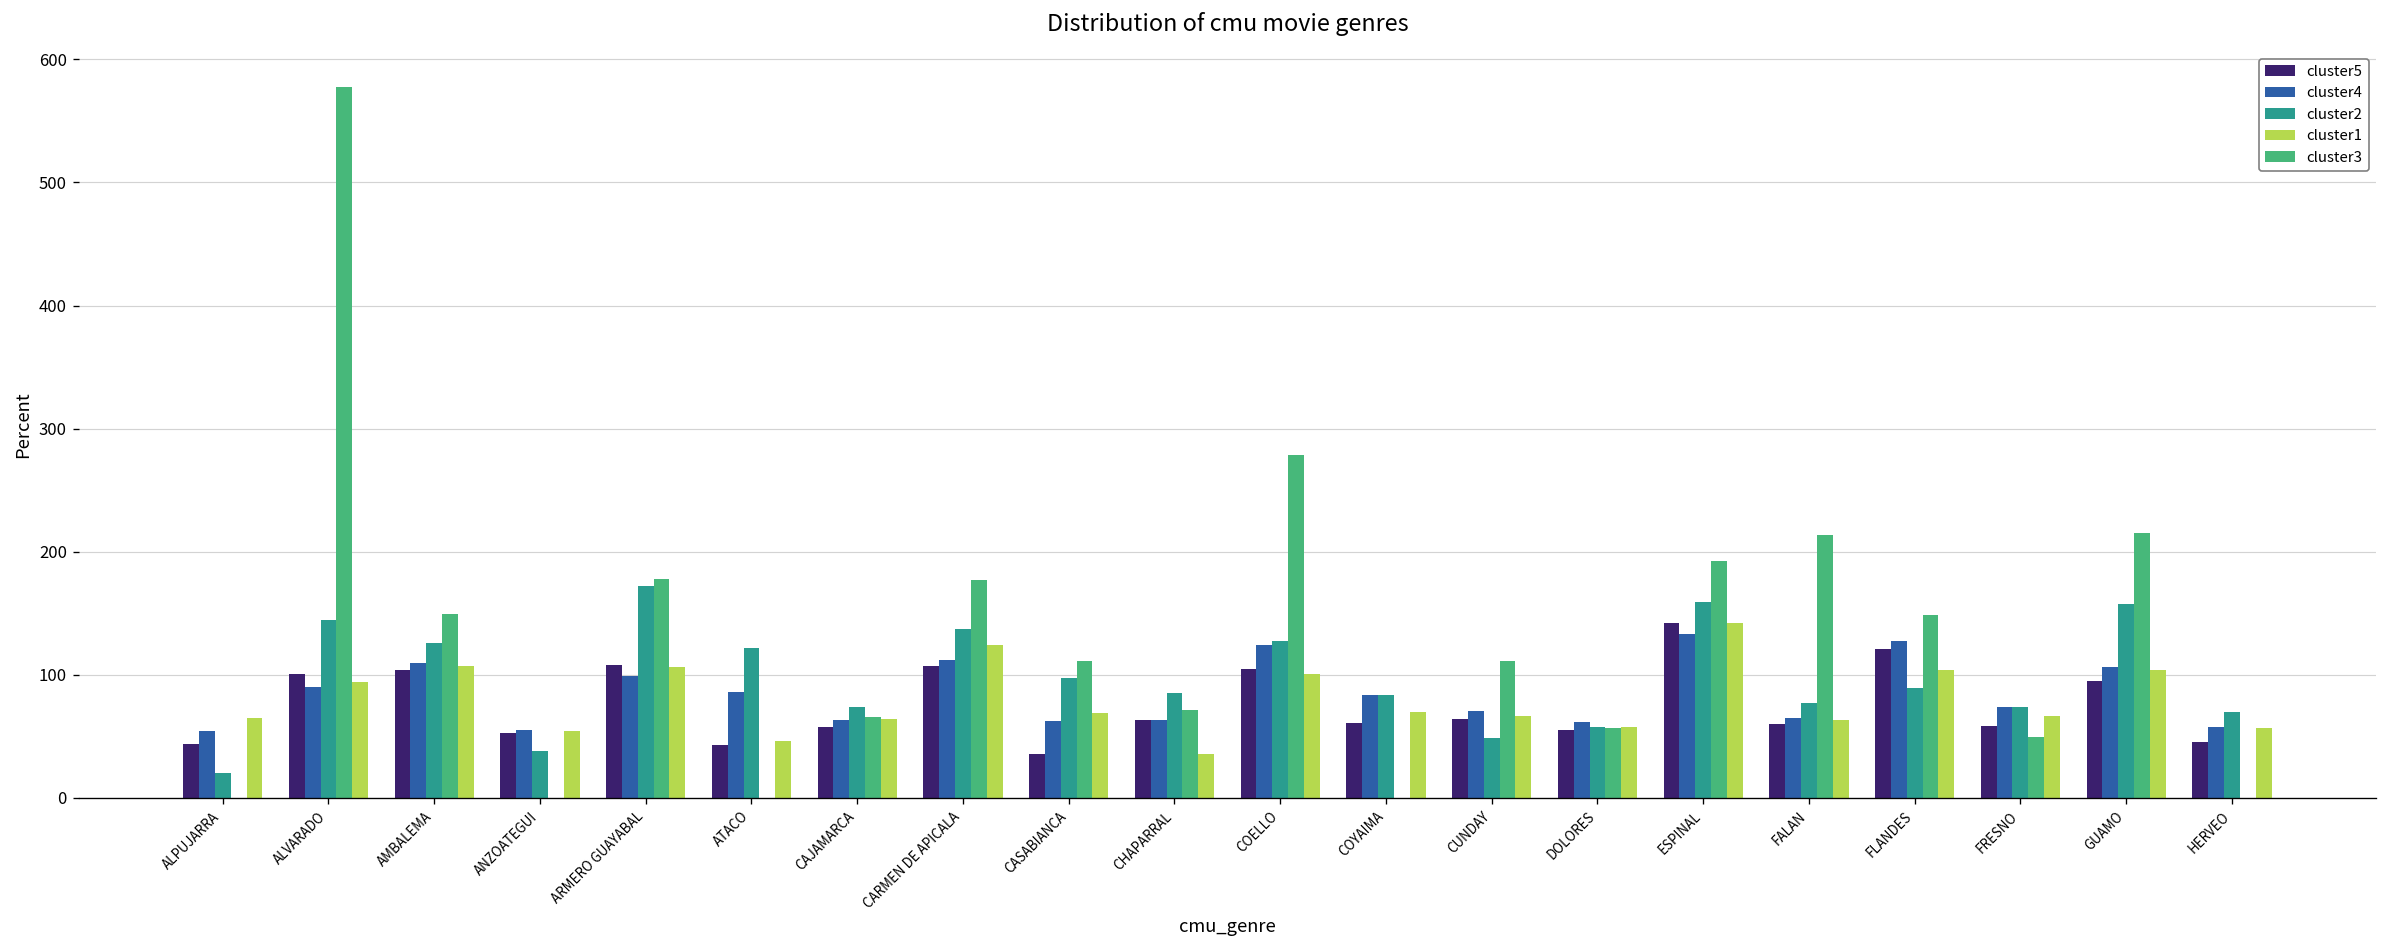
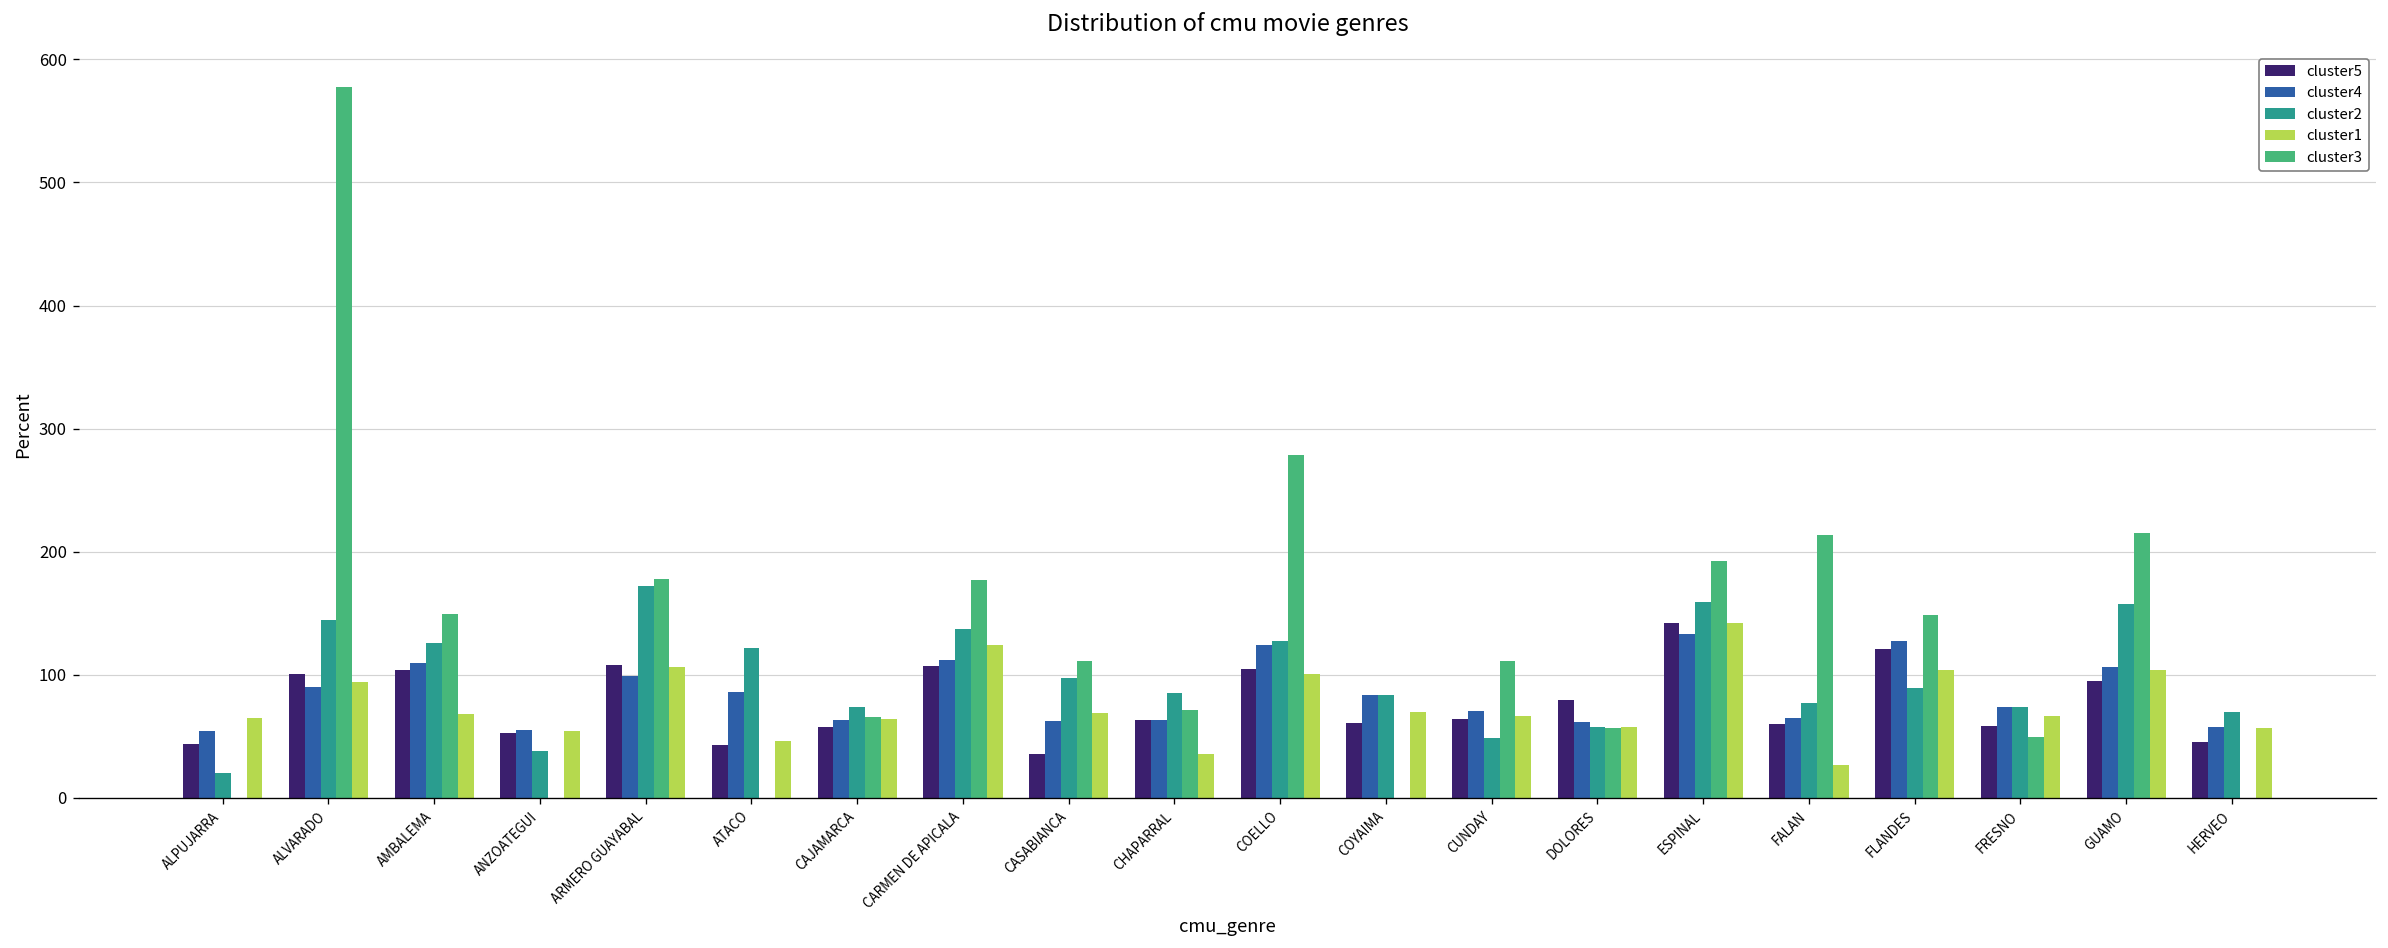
cluster1, AMBALEMA: 107 -> 68
cluster5, DOLORES: 55 -> 79
cluster1, FALAN: 63 -> 27
